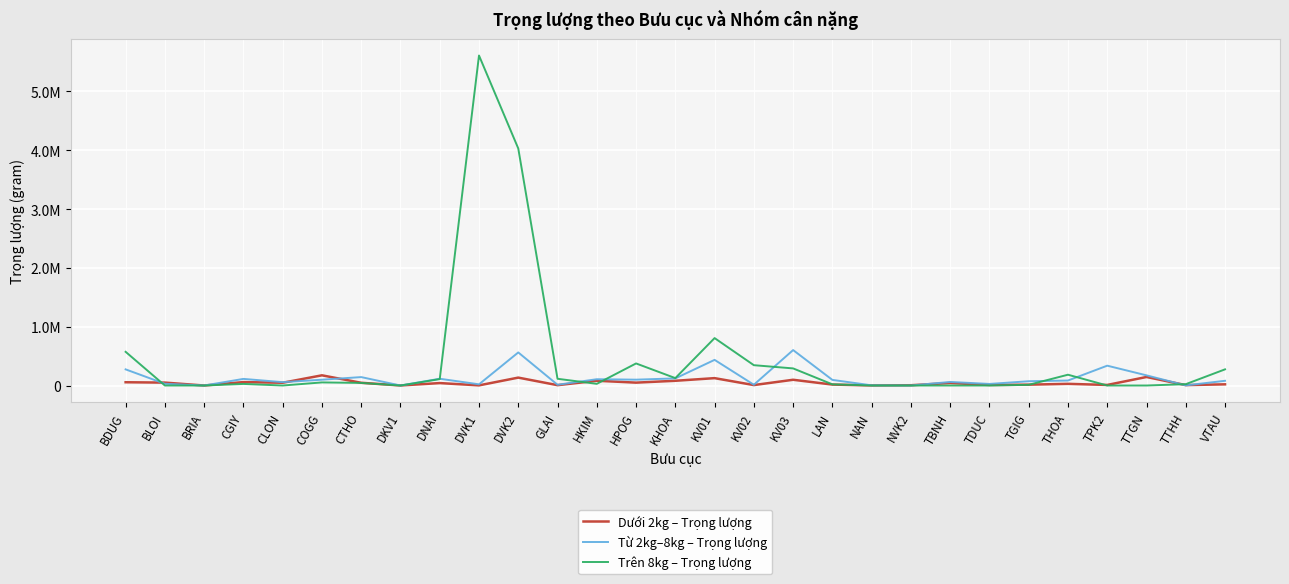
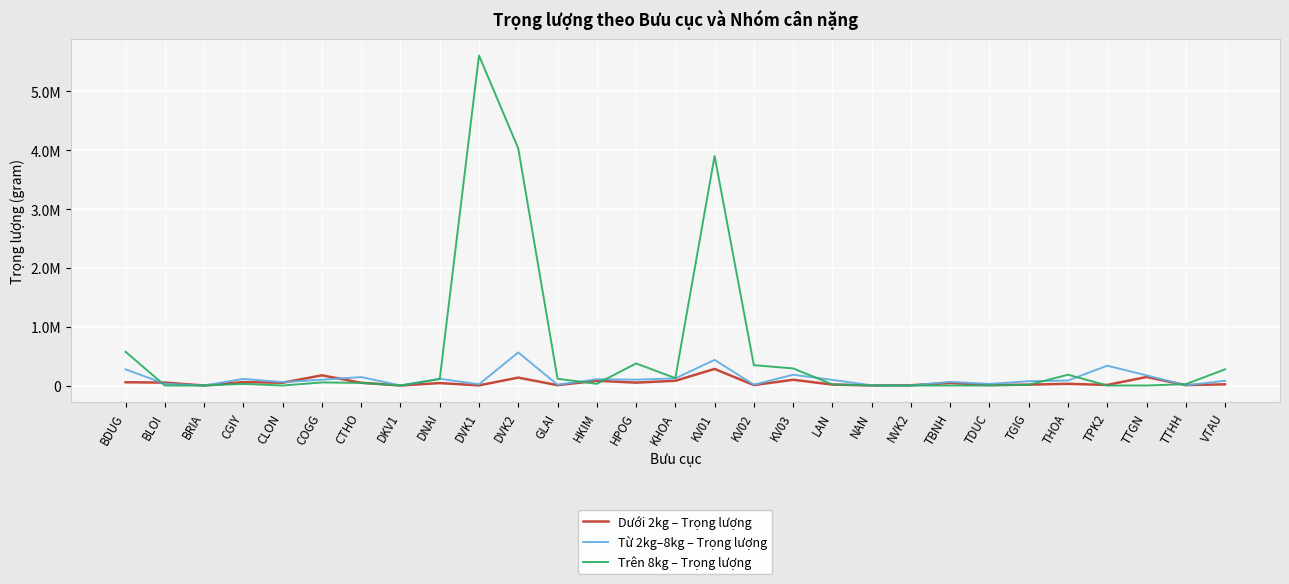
Dưới 2kg – Trọng lượng, KV01: 100000 -> 300000
Trên 8kg – Trọng lượng, KV01: 800000 -> 3900000
Từ 2kg–8kg – Trọng lượng, KV03: 600000 -> 200000
